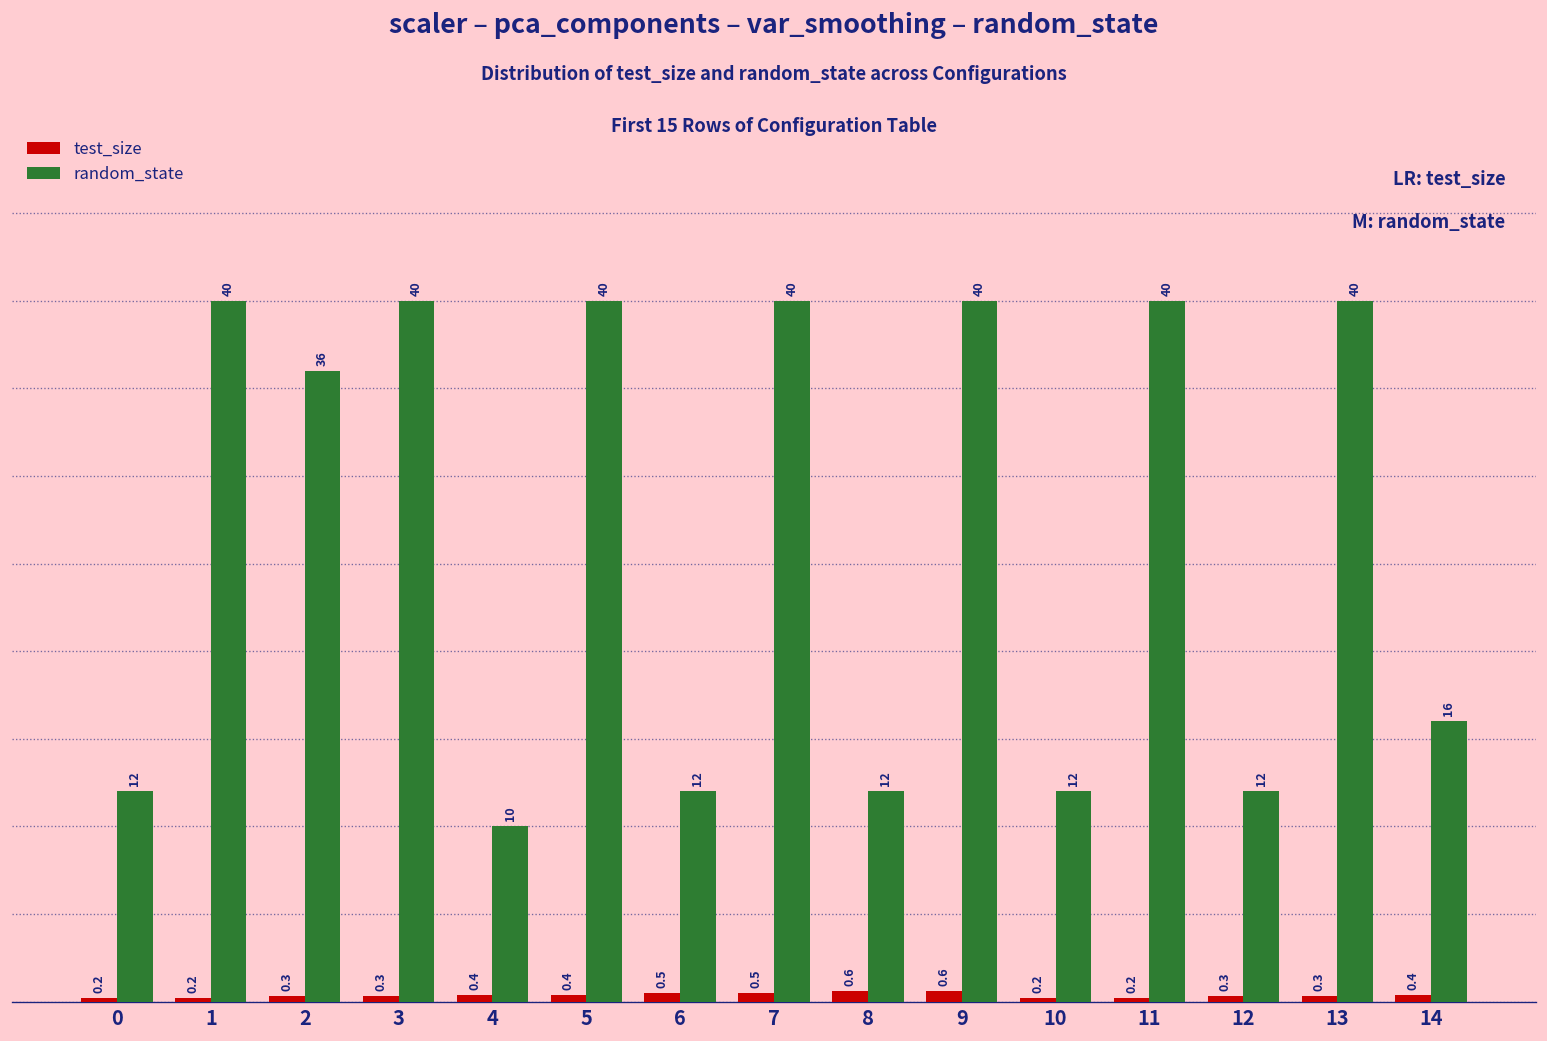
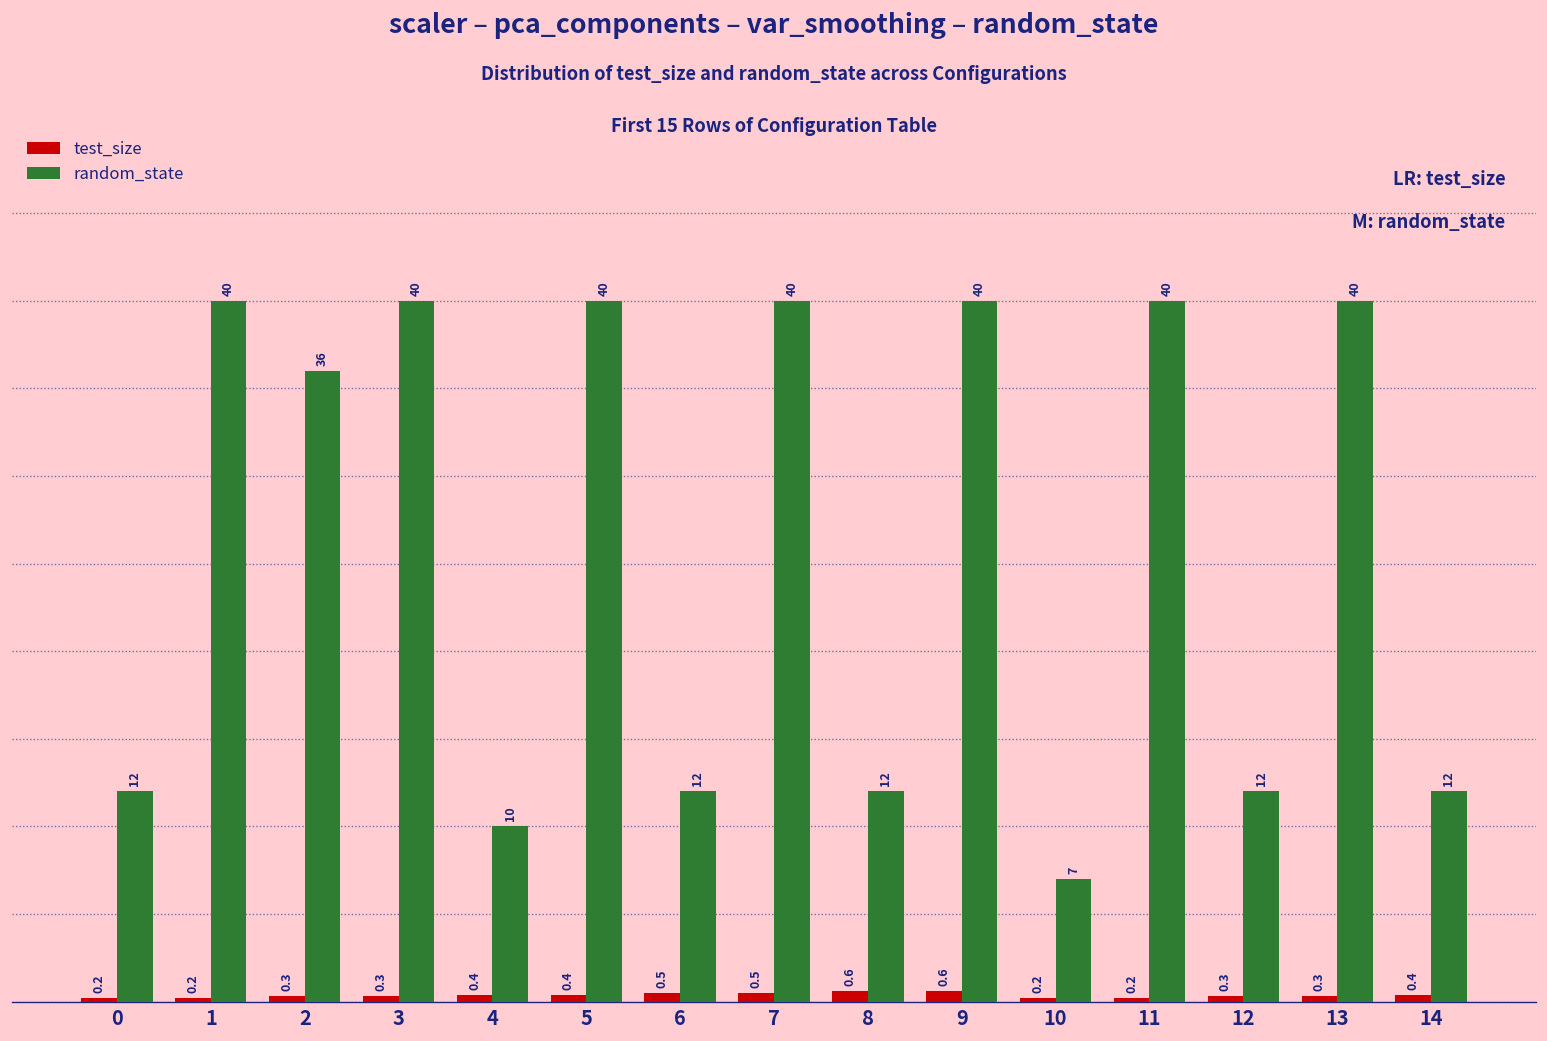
random_state, 10: 12 -> 7
random_state, 14: 16 -> 12
